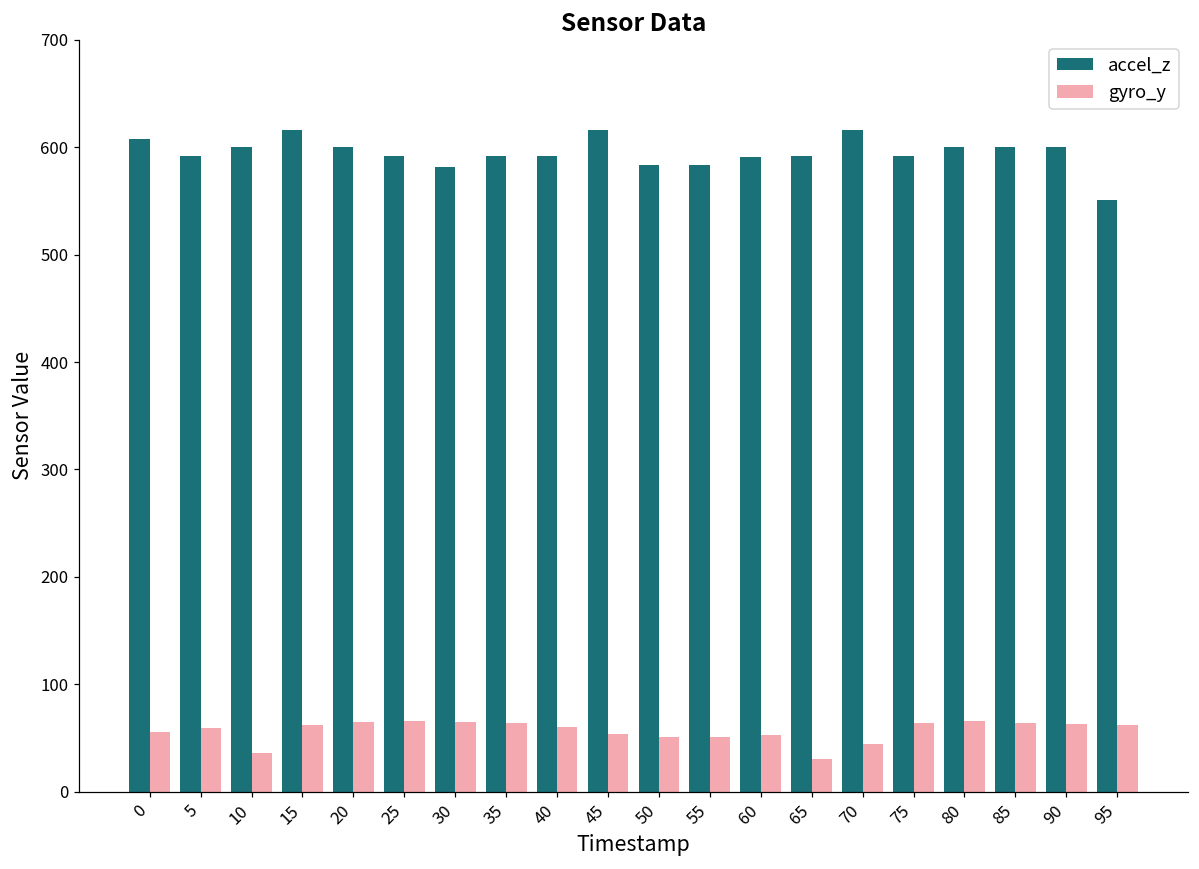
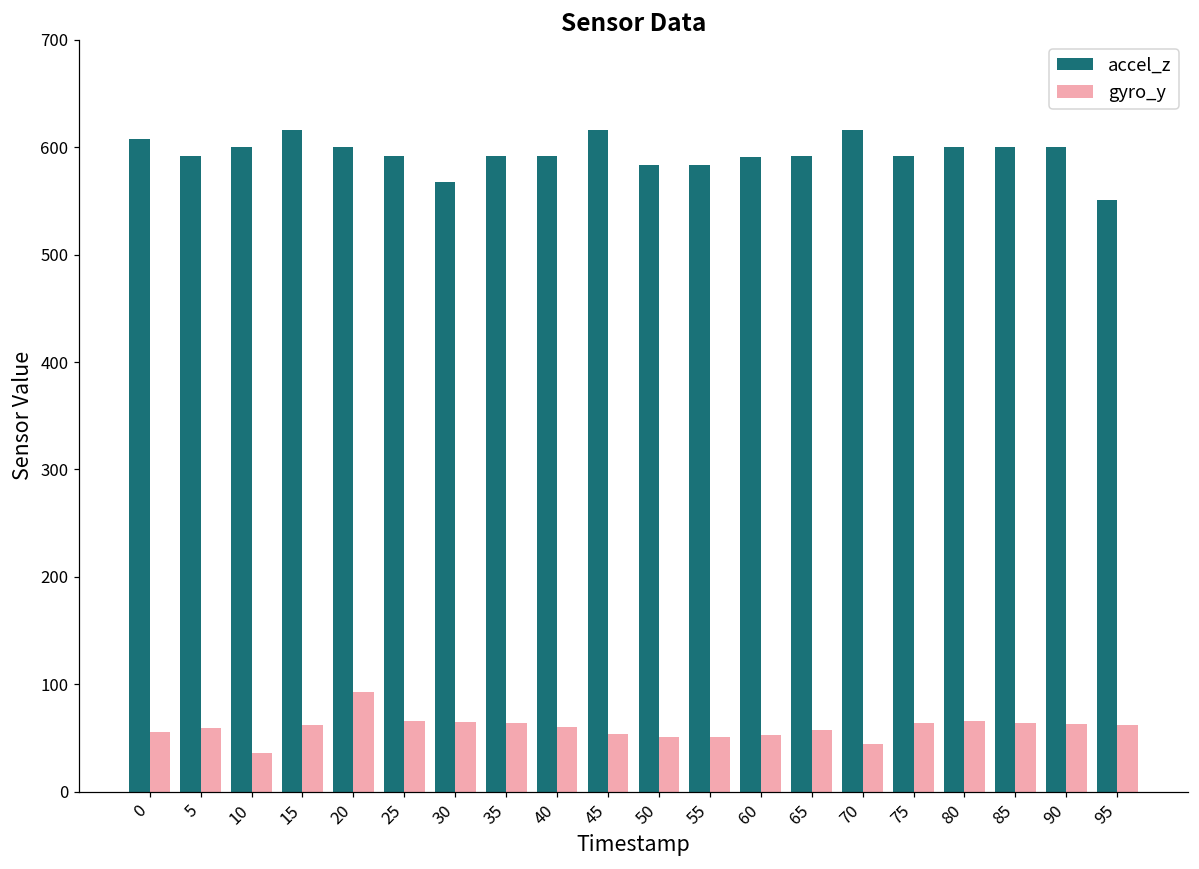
gyro_y, 20: 70 -> 90
accel_z, 30: 580 -> 570
gyro_y, 65: 30 -> 60
